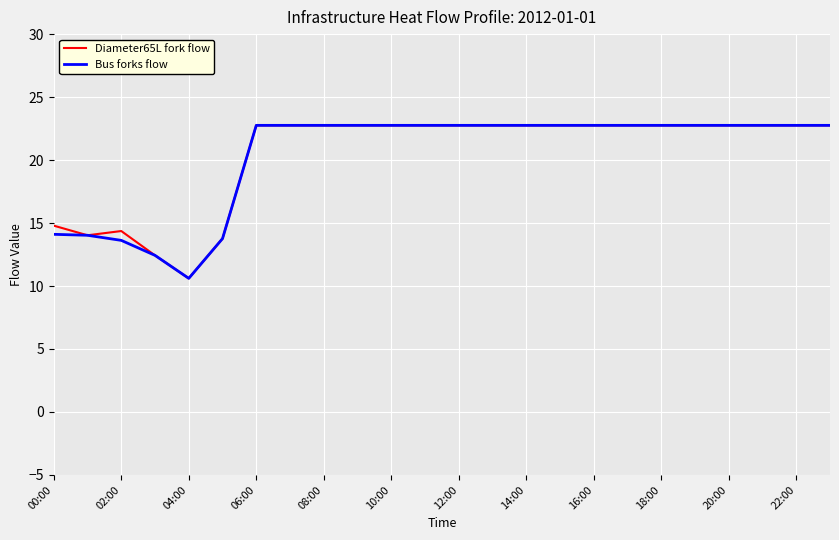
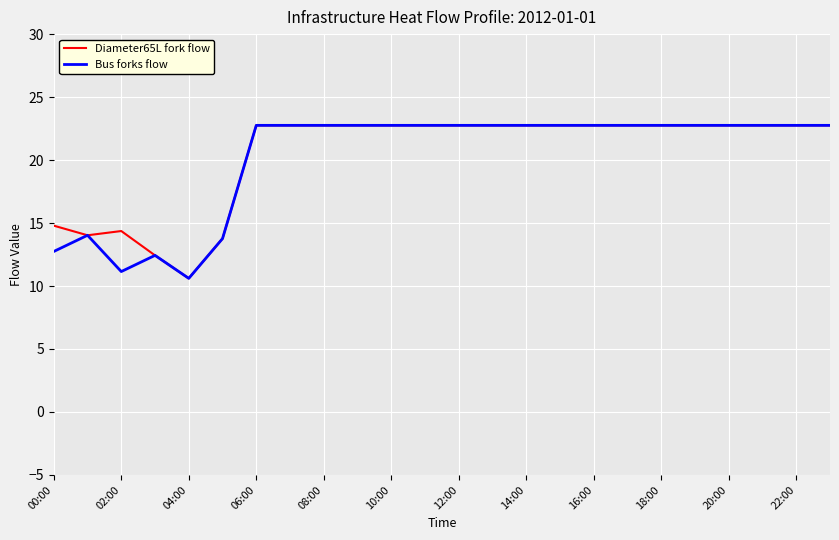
Bus forks flow, 00:00: 14.1 -> 12.7
Bus forks flow, 02:00: 13.6 -> 11.1
